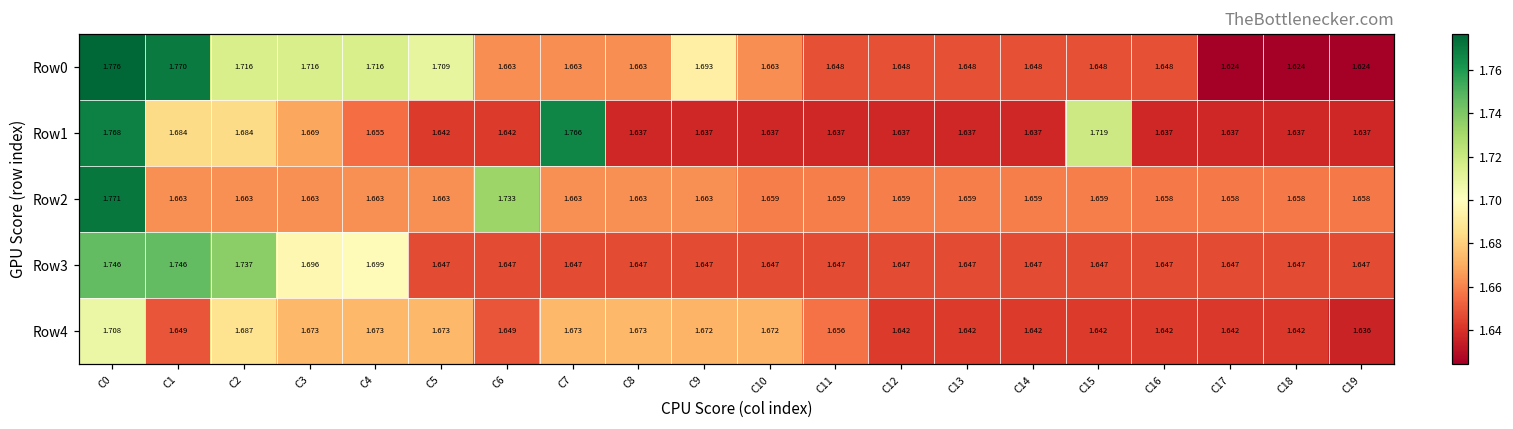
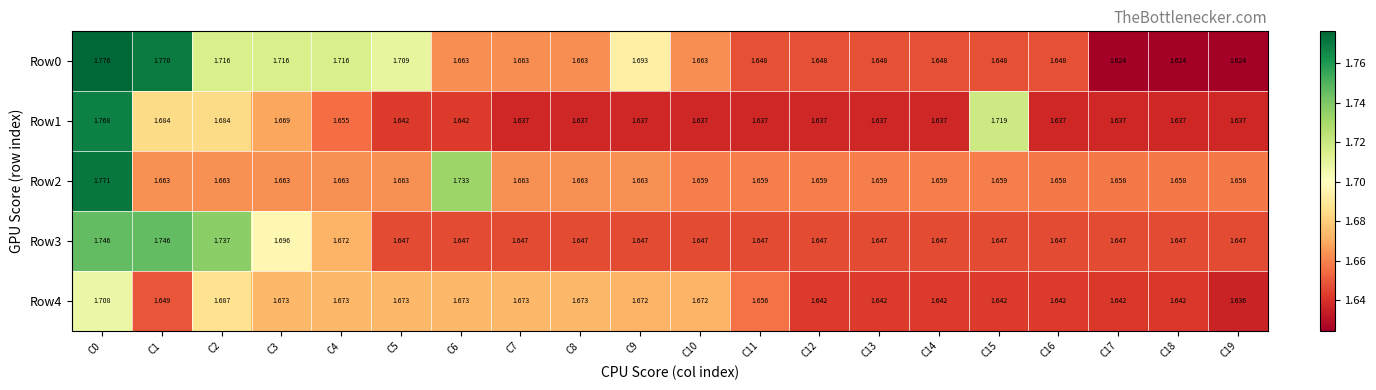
Row1, C7: 1.766 -> 1.637
Row3, C4: 1.699 -> 1.672
Row4, C6: 1.649 -> 1.673
